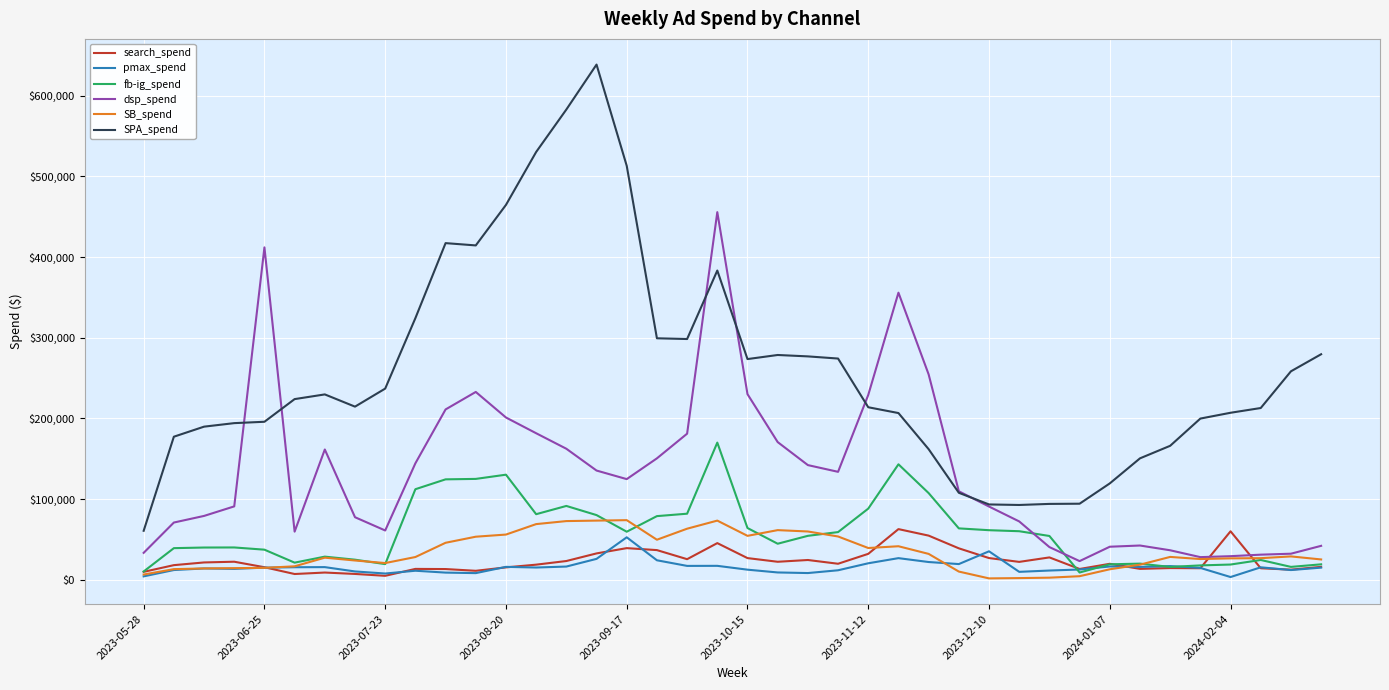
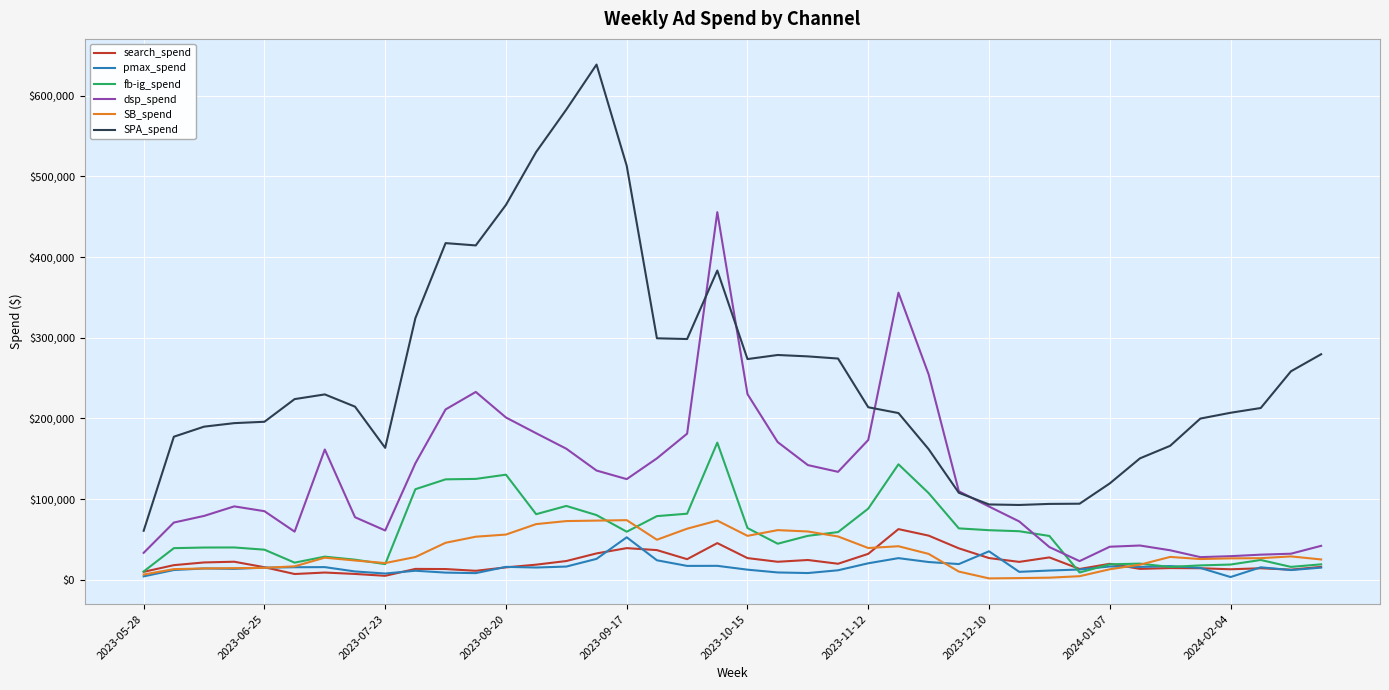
dsp_spend, 2023-06-25: $410,000 -> $80,000
SPA_spend, 2023-07-23: $240,000 -> $160,000
dsp_spend, 2023-11-12: $230,000 -> $170,000
search_spend, 2024-02-04: $60,000 -> $10,000
